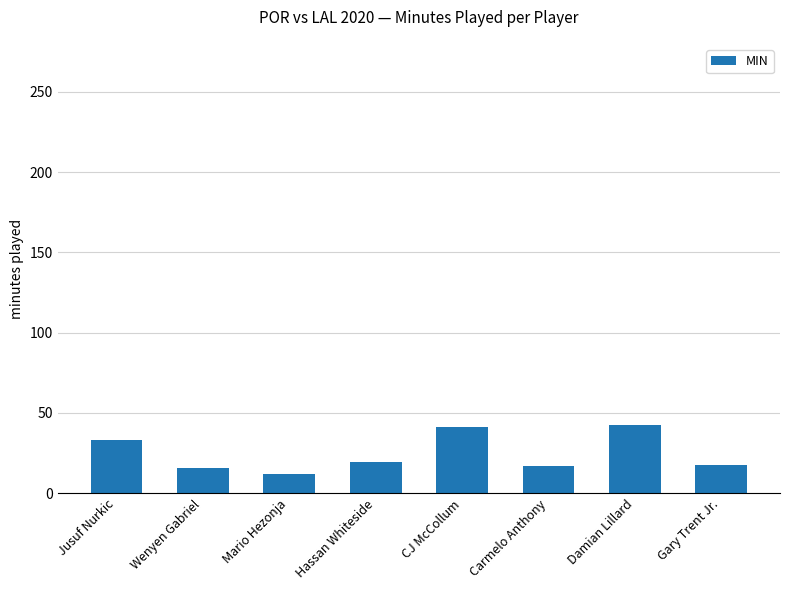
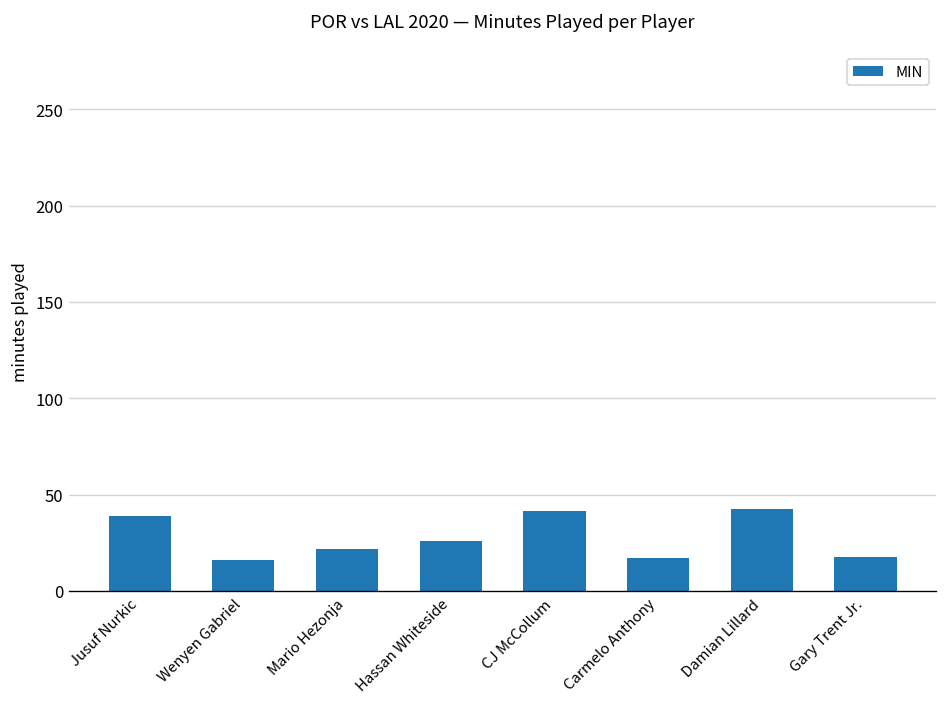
Jusuf Nurkic: 33 -> 39
Mario Hezonja: 12 -> 22
Hassan Whiteside: 19 -> 26
